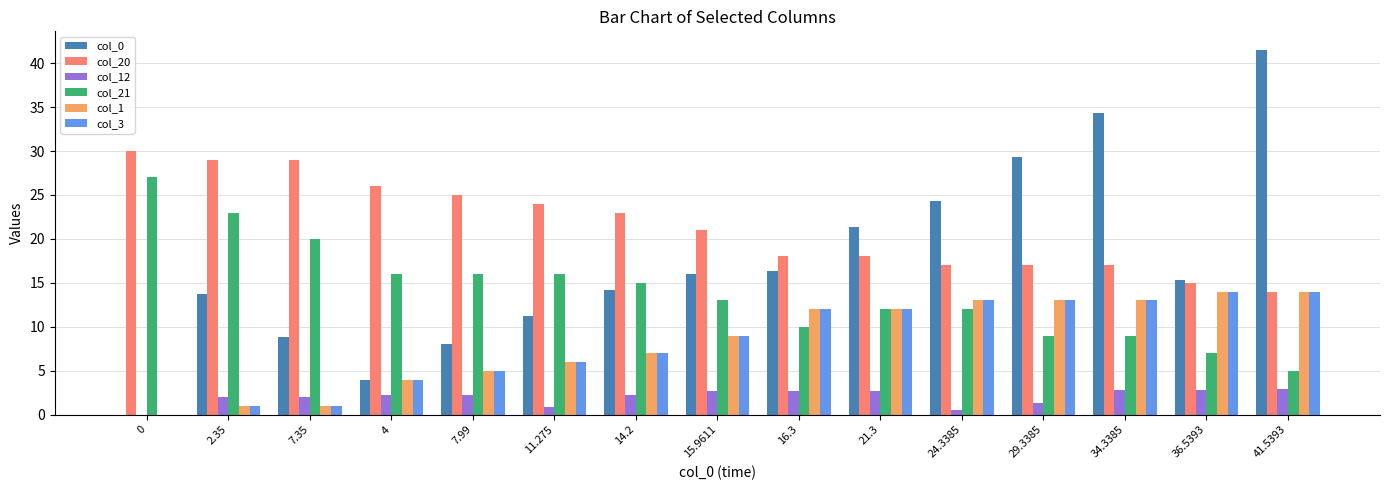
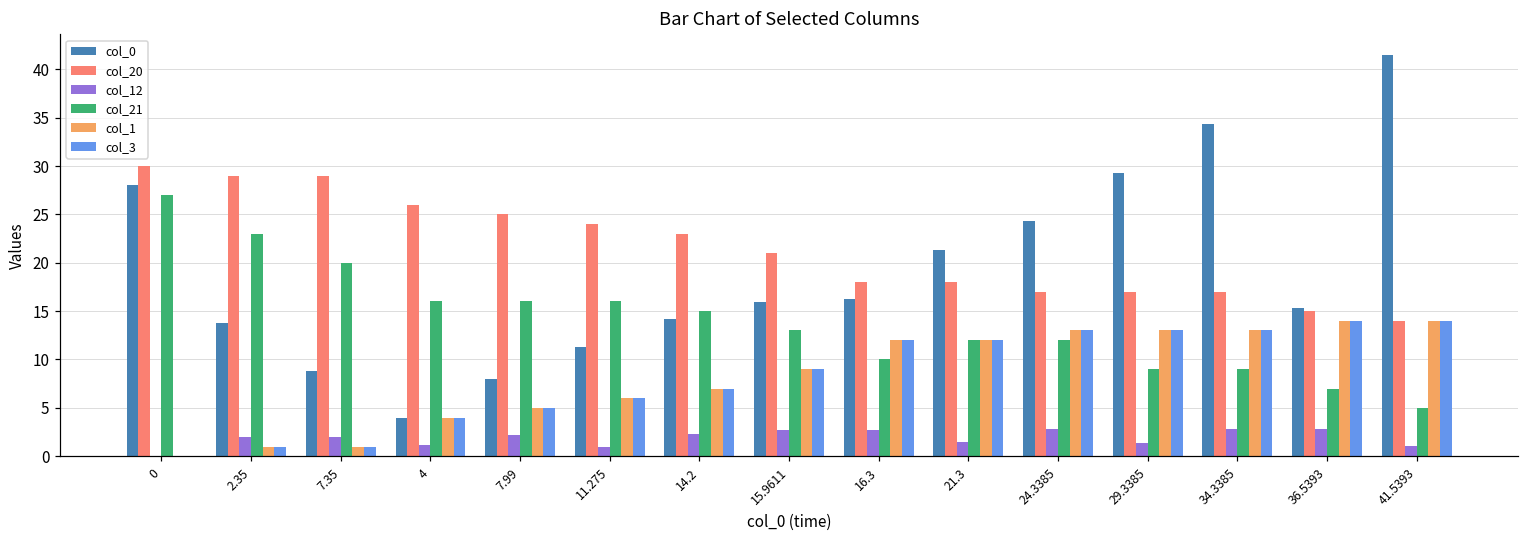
col_0, 0: 0 -> 28
col_12, 4: 2 -> 1
col_12, 21.3: 3 -> 2
col_12, 24.3385: 1 -> 3
col_12, 41.5393: 3 -> 1
